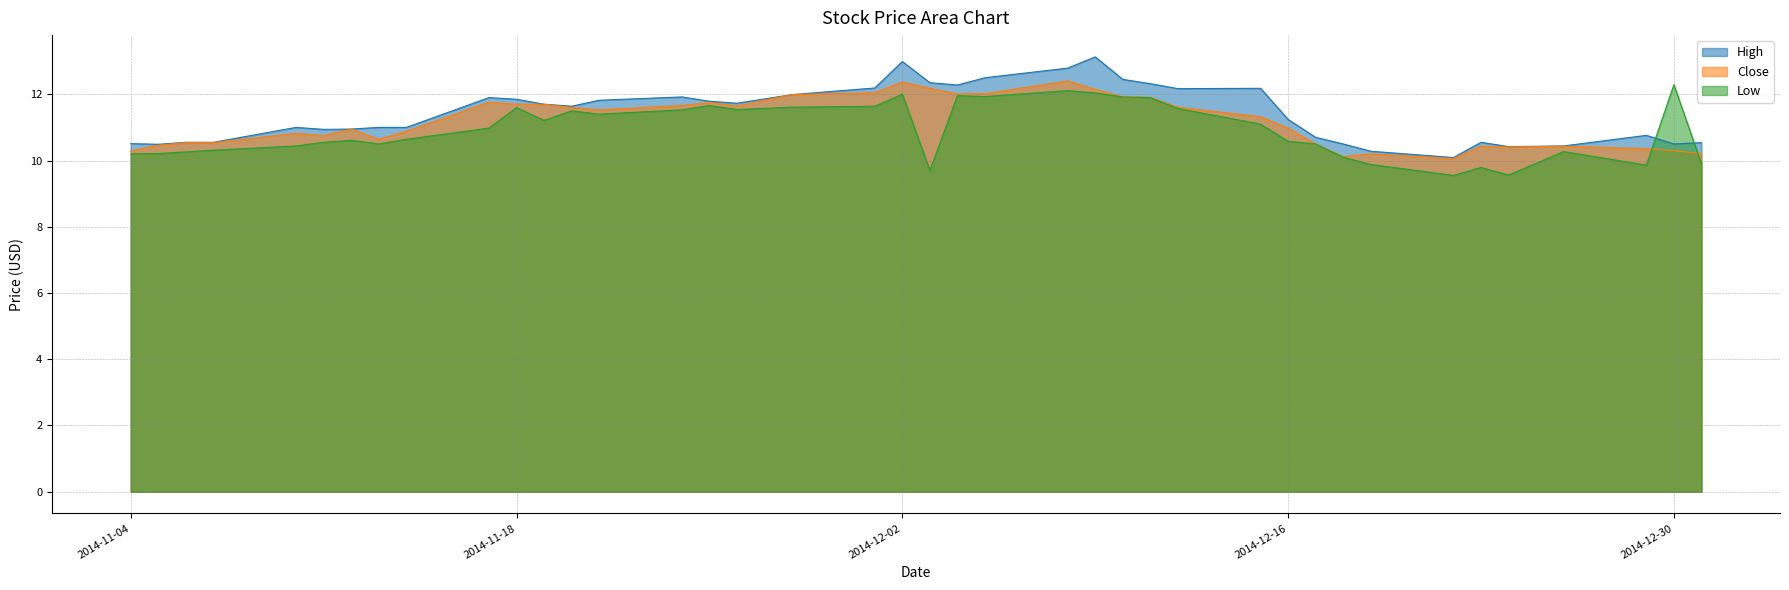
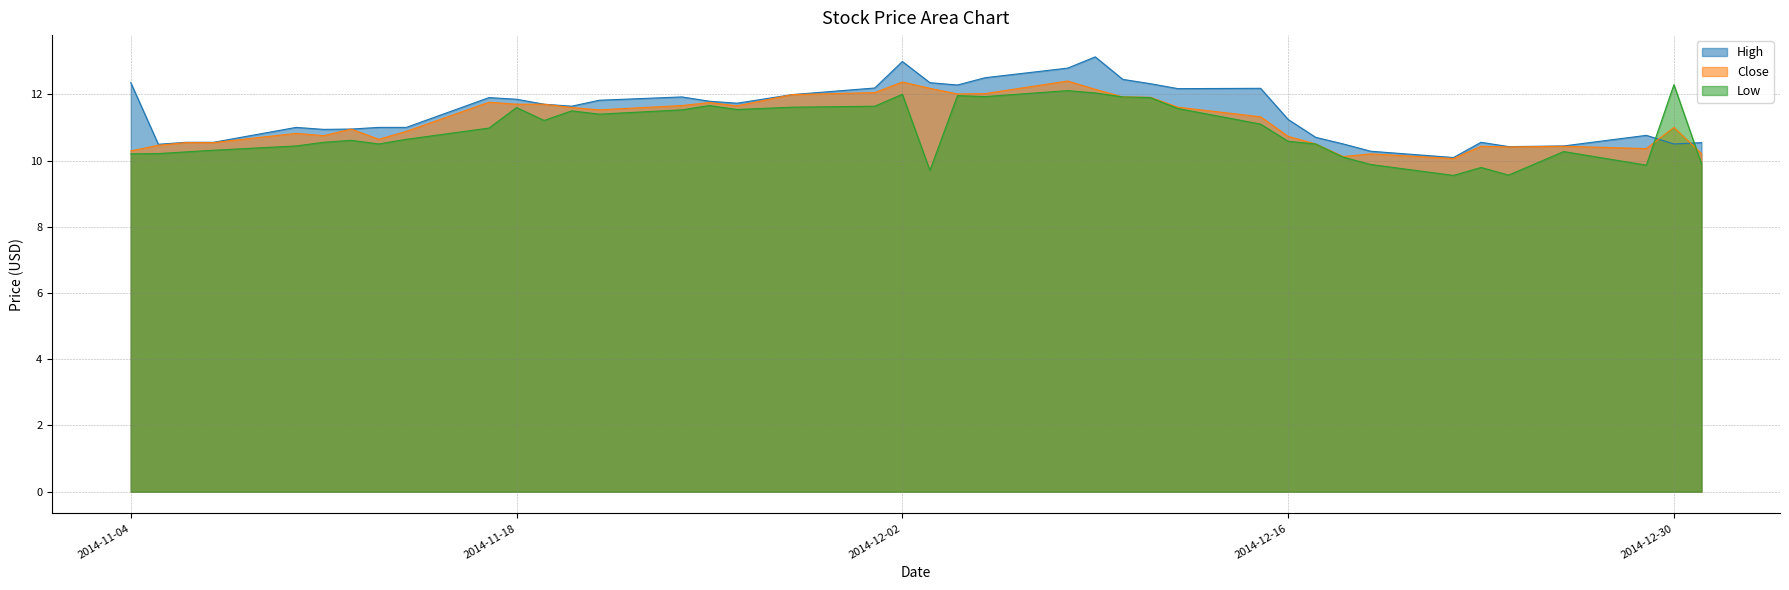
High, 2014-11-04: 10.5 -> 12.4
Close, 2014-12-16: 11.0 -> 10.7
Close, 2014-12-30: 10.3 -> 11.0
